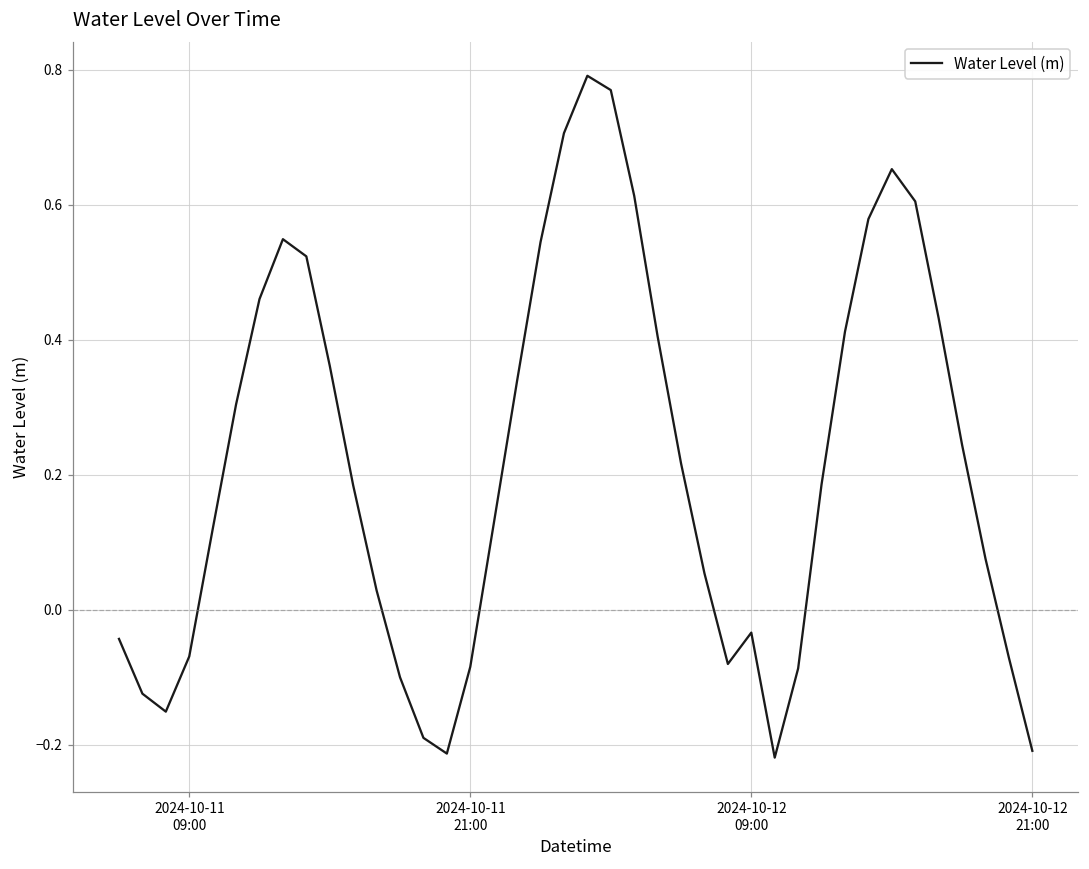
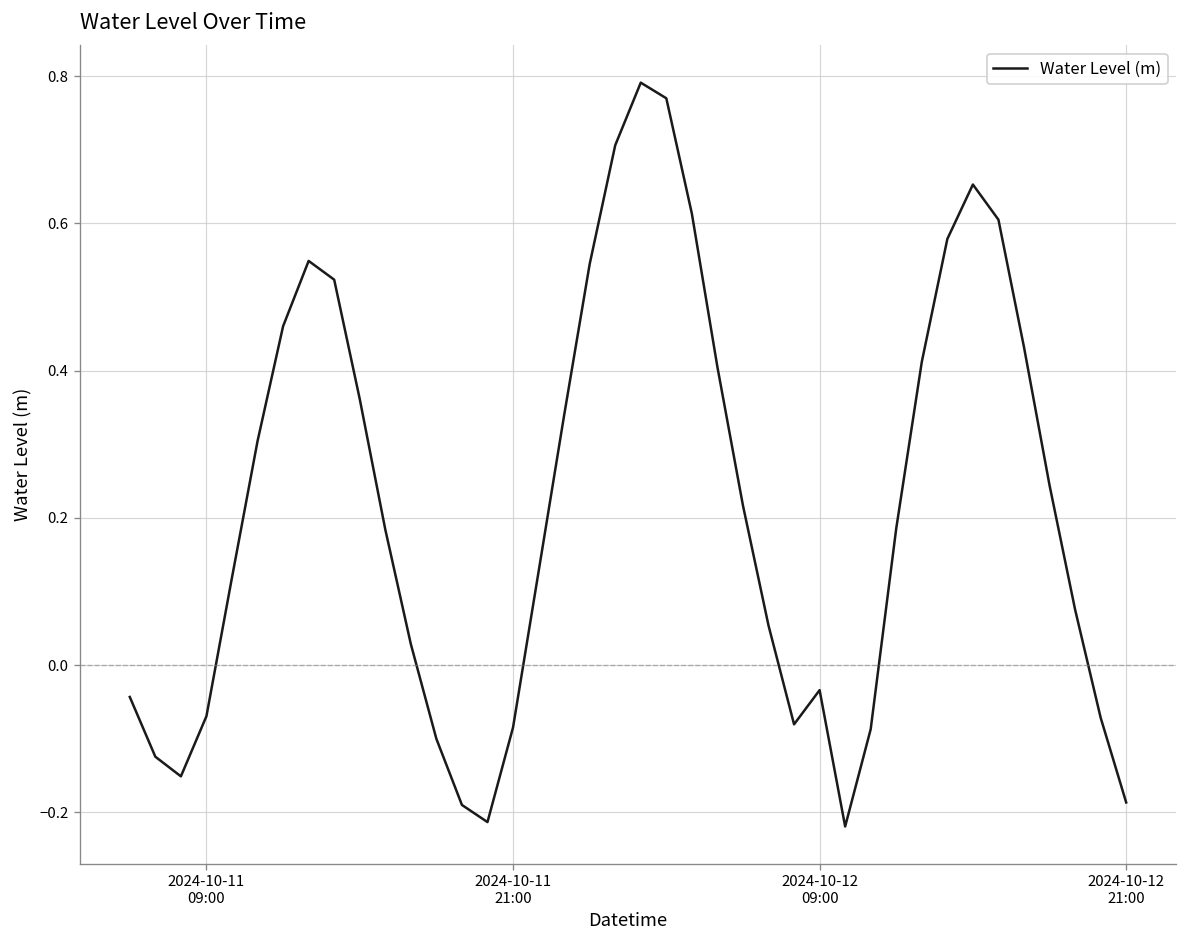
2024-10-12 21:00: -0.21 -> -0.19
